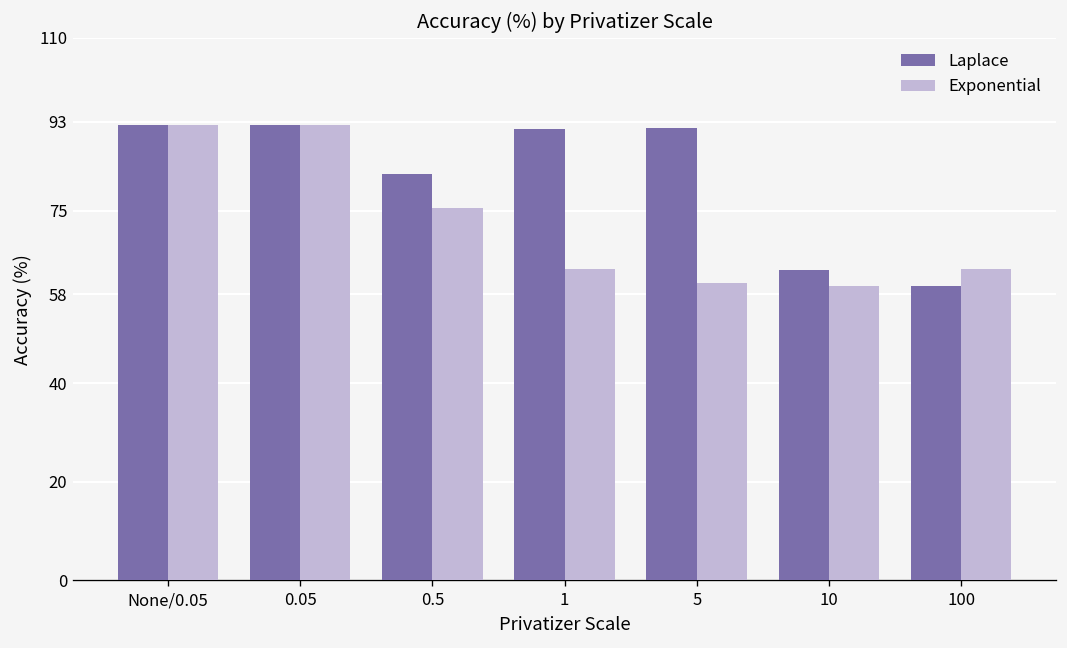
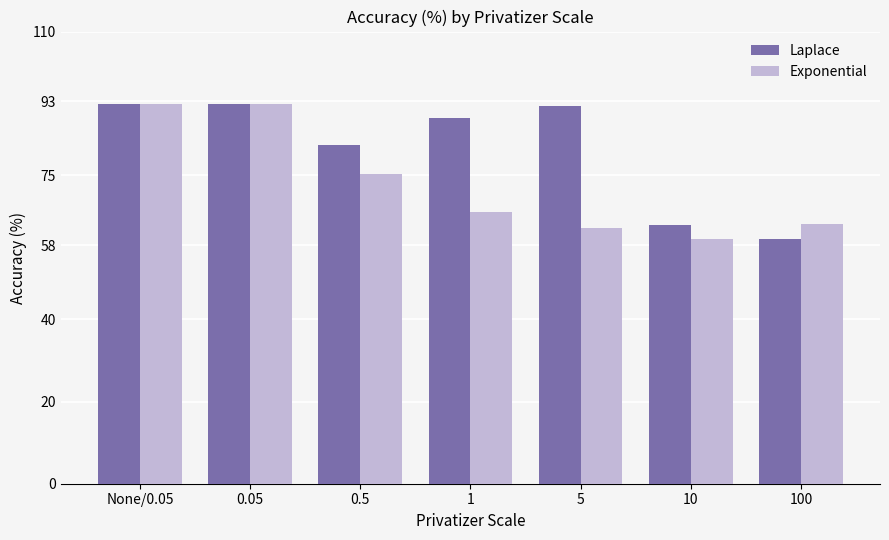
Laplace, 1: 92 -> 89
Exponential, 1: 63 -> 66
Exponential, 5: 60 -> 62
